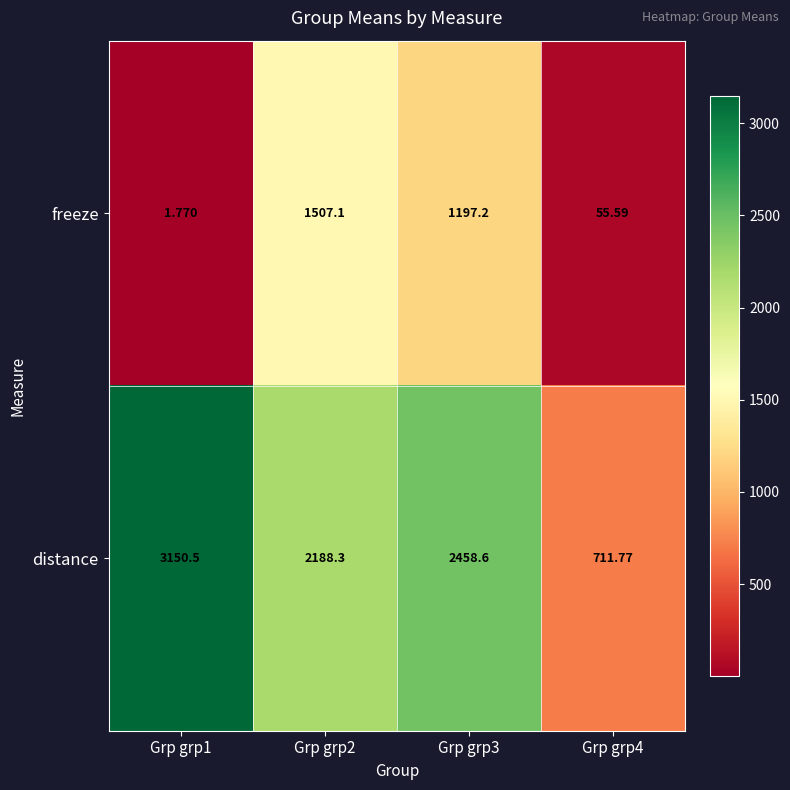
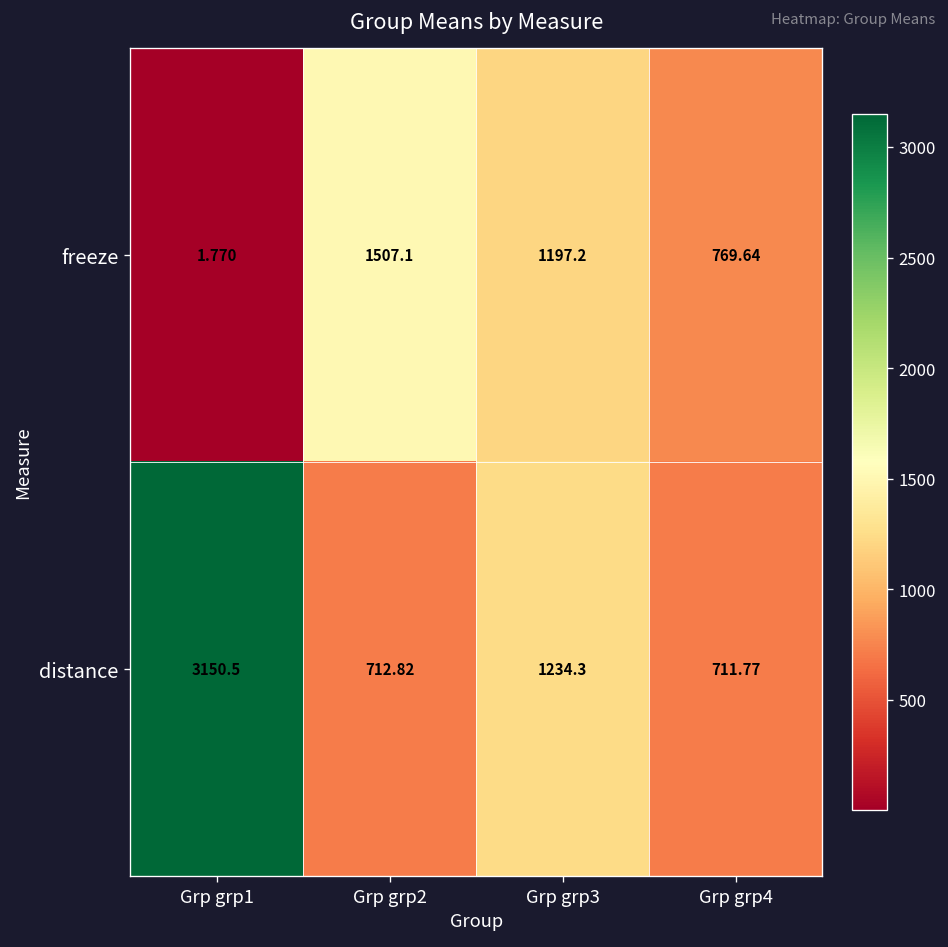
freeze, Grp grp4: 55.59 -> 769.64
distance, Grp grp2: 2188.3 -> 712.82
distance, Grp grp3: 2458.6 -> 1234.3
